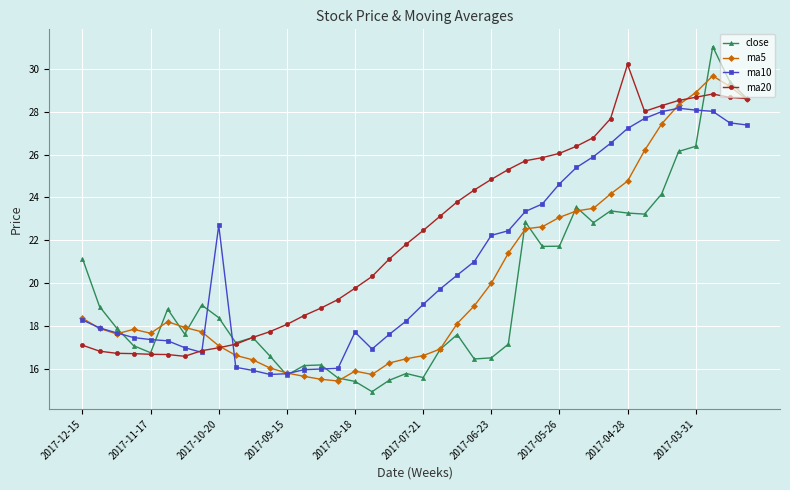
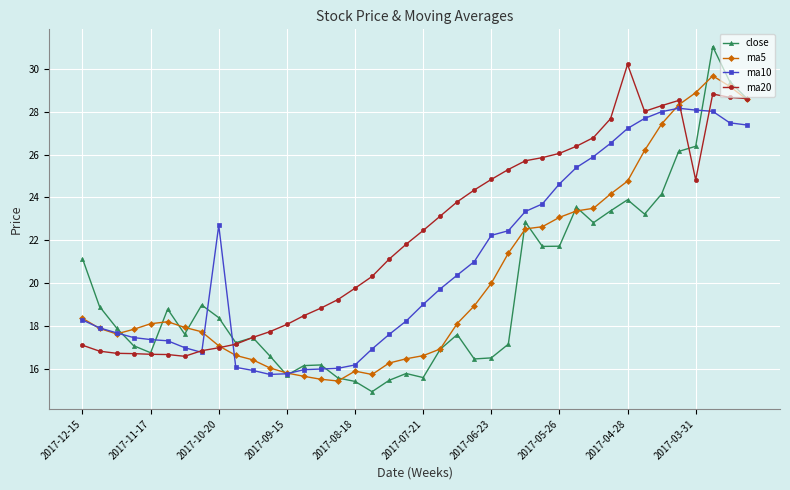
ma5, 2017-11-17: 17.7 -> 18.1
ma10, 2017-08-18: 17.7 -> 16.2
close, 2017-04-28: 23.3 -> 23.9
ma20, 2017-03-31: 28.7 -> 24.8
